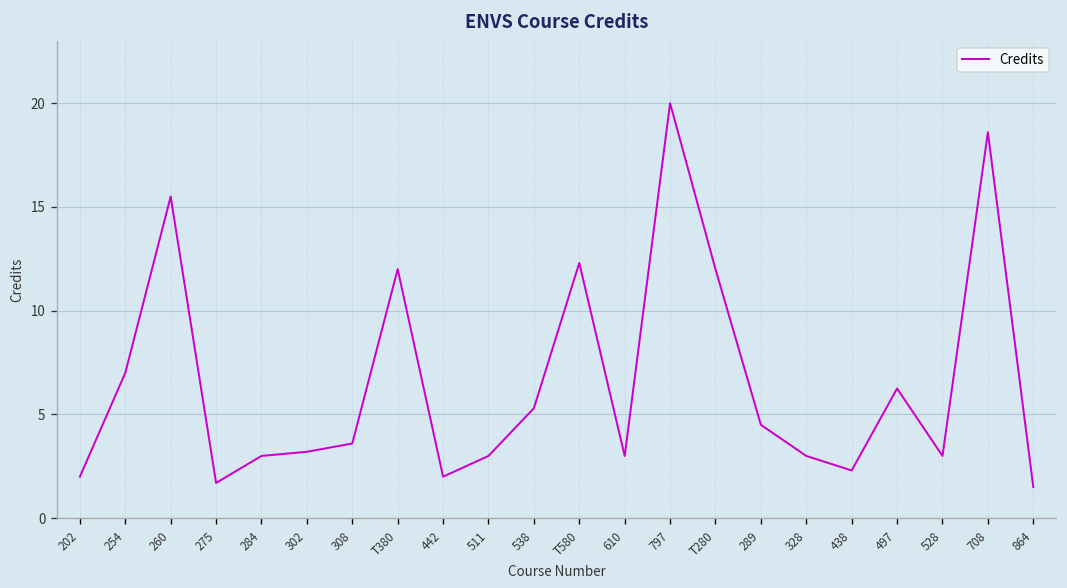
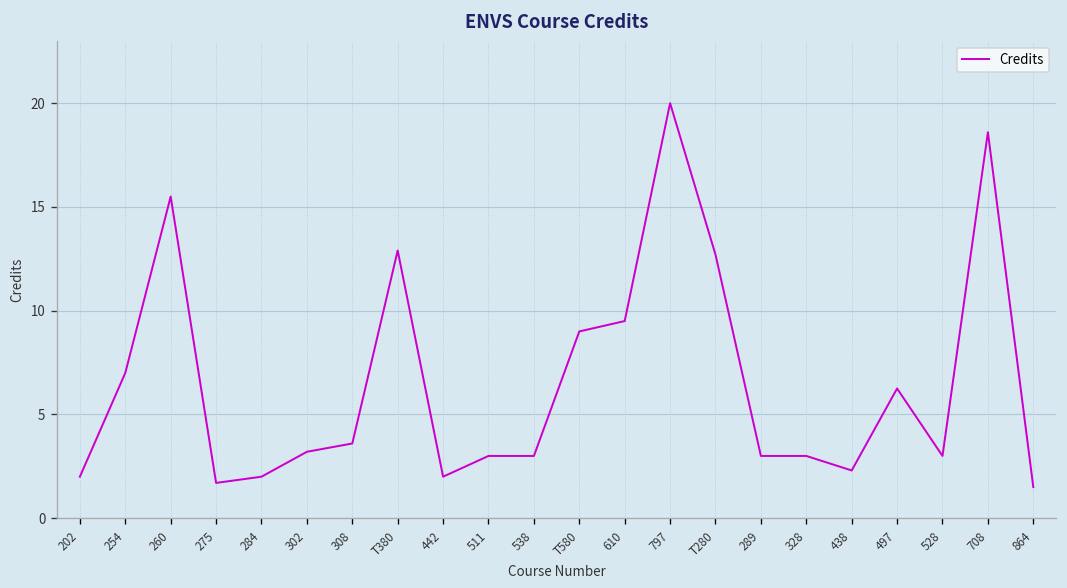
284: 3 -> 2
T380: 12.0 -> 12.9
538: 5.3 -> 3.0
T580: 12.3 -> 9.0
610: 3.0 -> 9.5
T280: 12.0 -> 12.7
289: 4.5 -> 3.0
